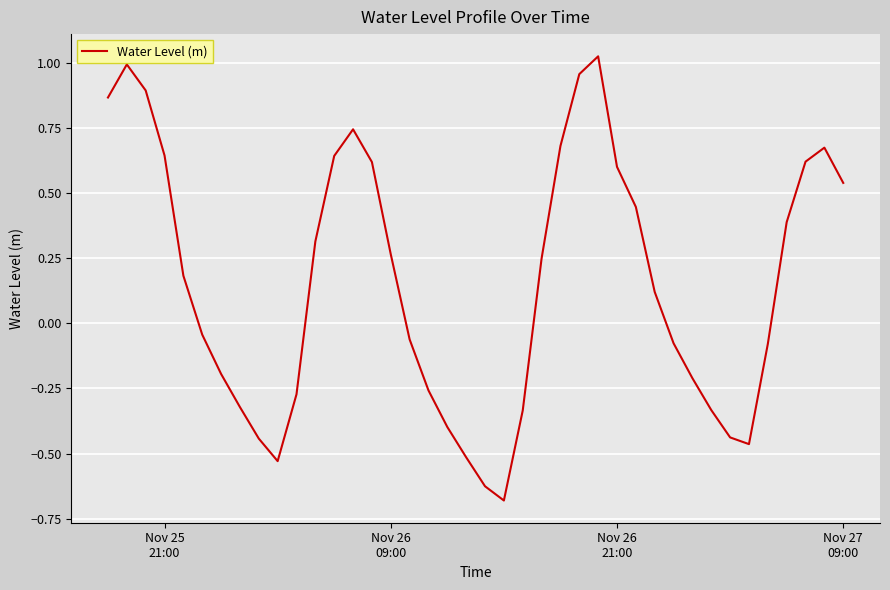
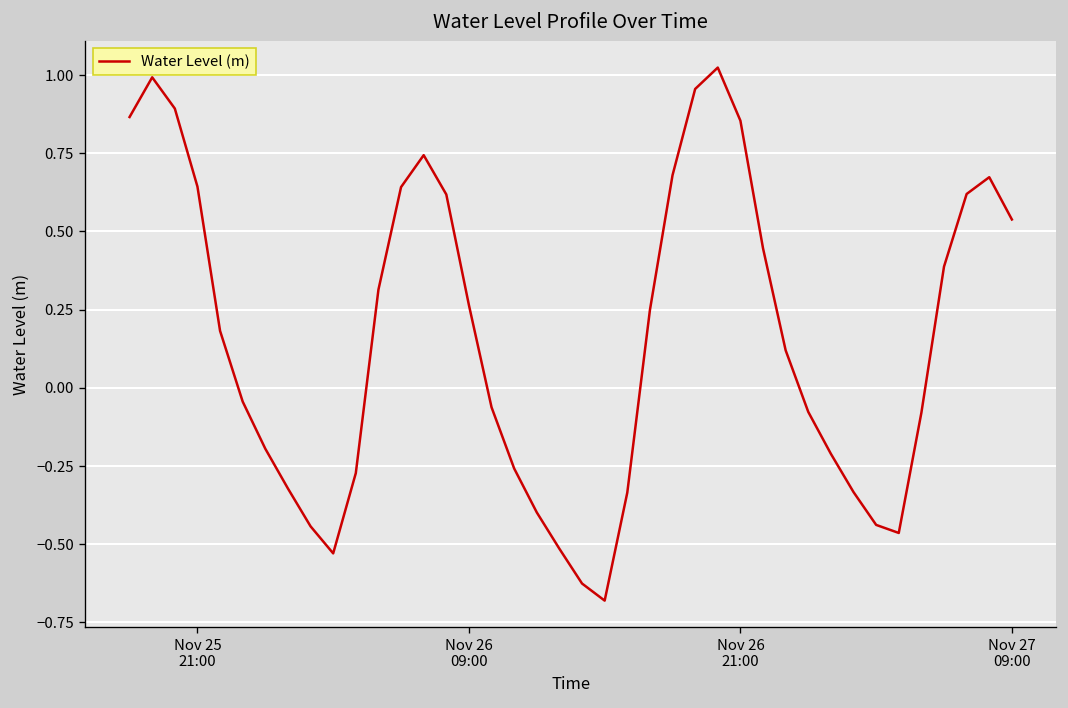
Nov 26 21:00: 0.60 -> 0.85
